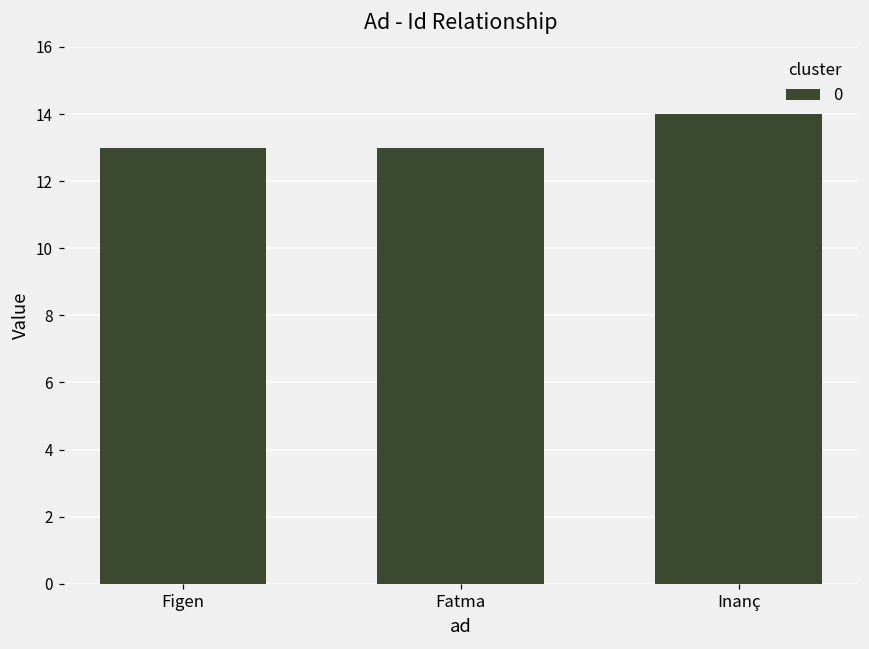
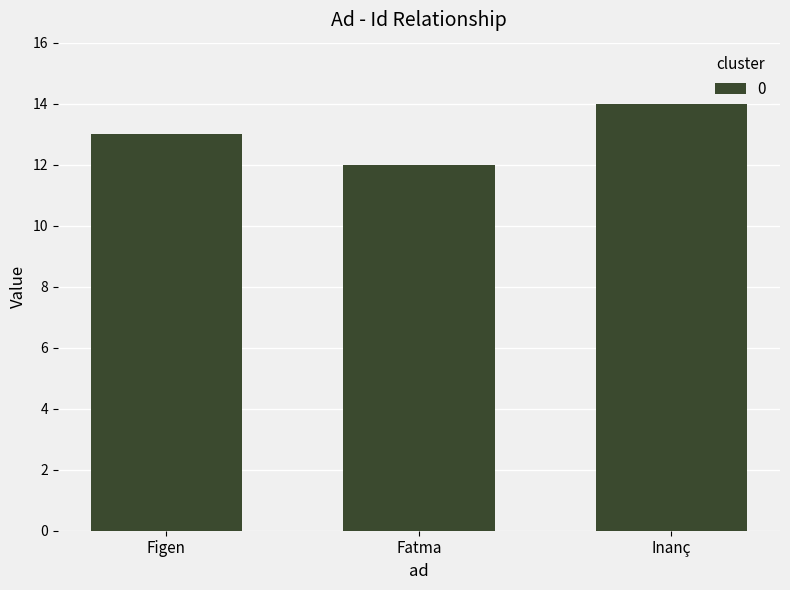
Fatma: 13 -> 12
